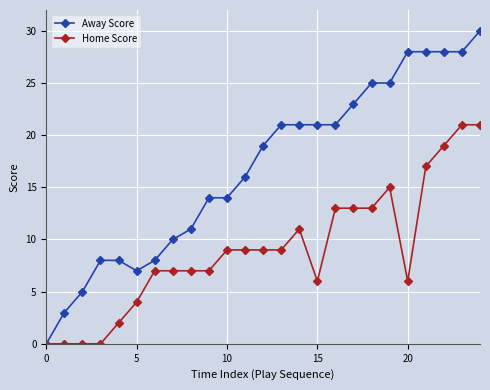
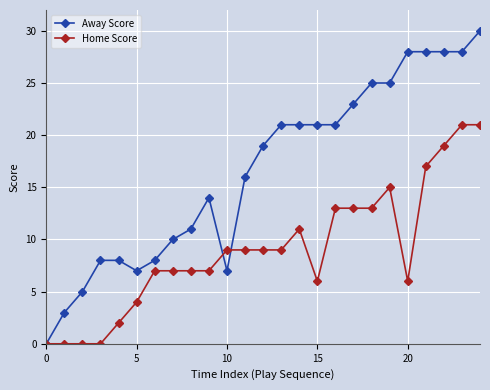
Away Score, 10: 14 -> 7
